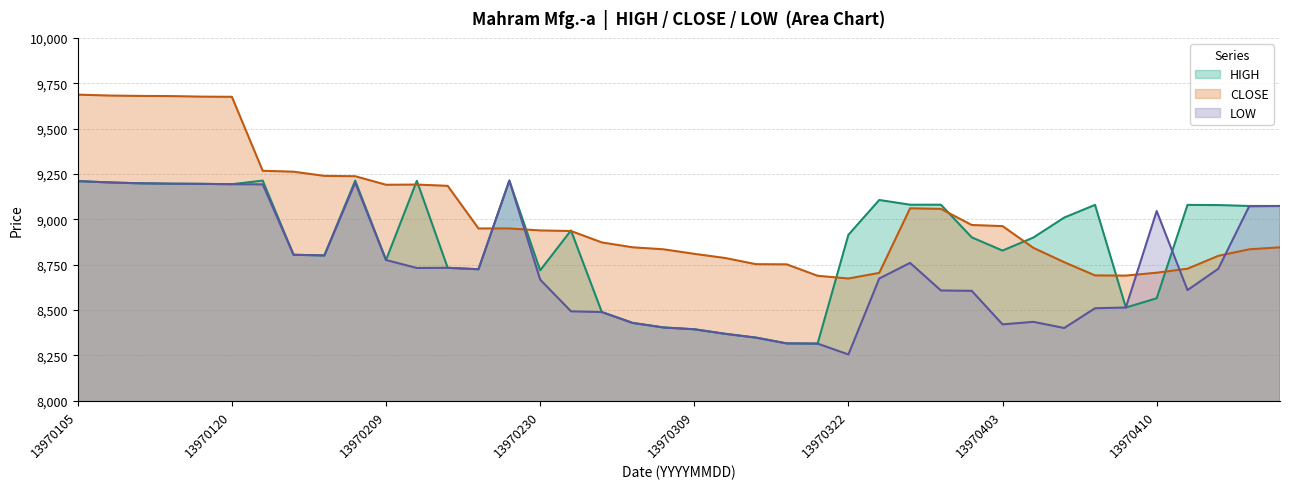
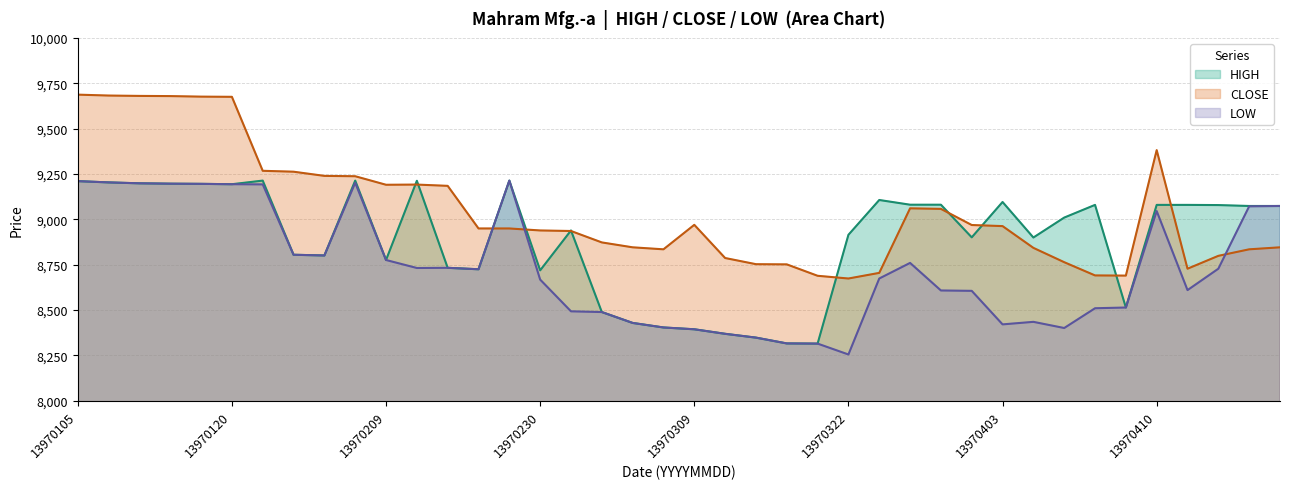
CLOSE, 13970309: 8,810 -> 8,970
HIGH, 13970403: 8,830 -> 9,100
HIGH, 13970410: 8,560 -> 9,080
CLOSE, 13970410: 8,710 -> 9,380
